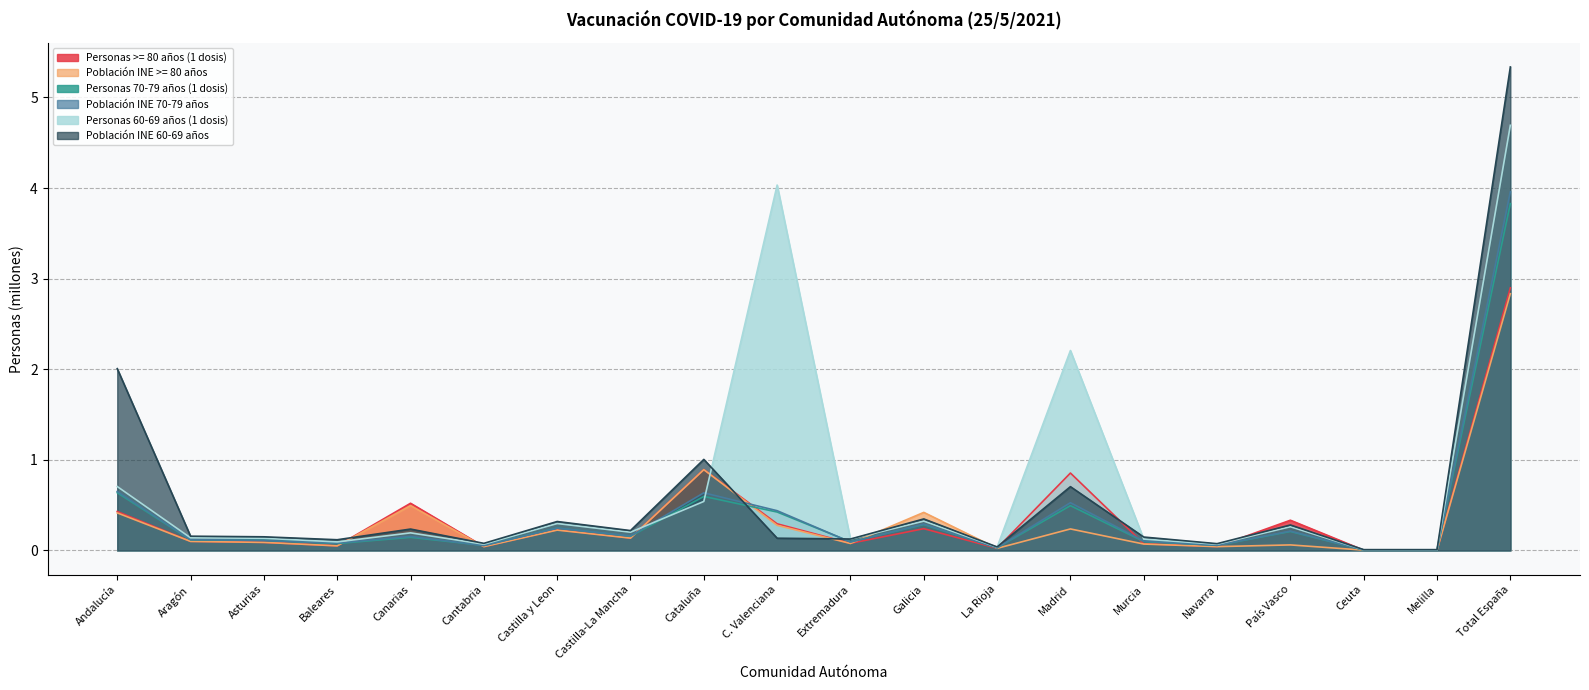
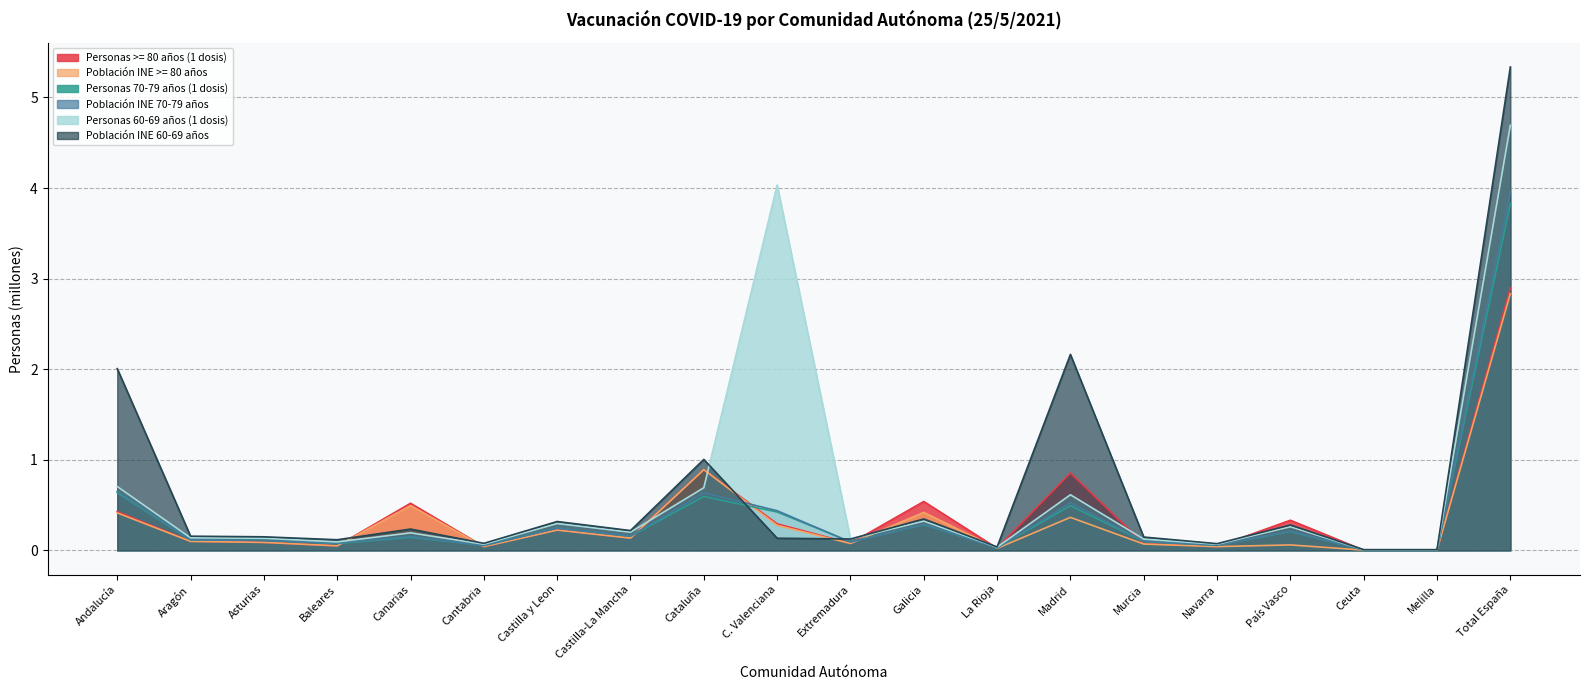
Personas 60-69 años (1 dosis), Cataluña: 0.5 -> 0.7
Personas >= 80 años (1 dosis), Galicia: 0.2 -> 0.5
Población INE >= 80 años, Madrid: 0.2 -> 0.4
Personas 60-69 años (1 dosis), Madrid: 2.2 -> 0.6
Población INE 60-69 años, Madrid: 0.7 -> 2.2
